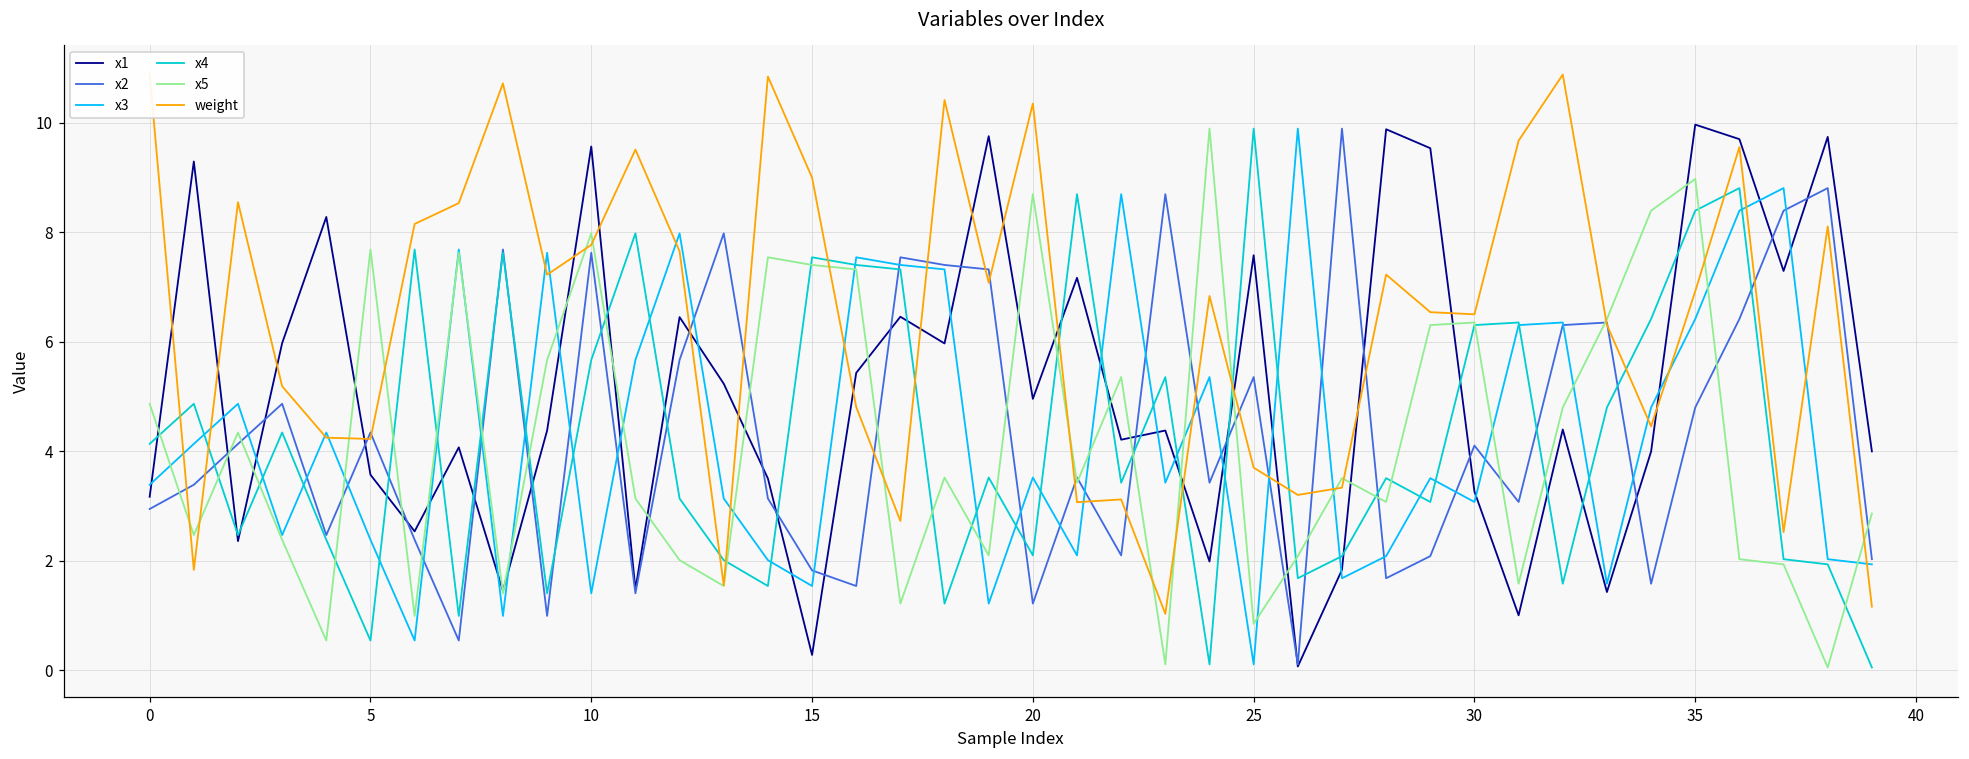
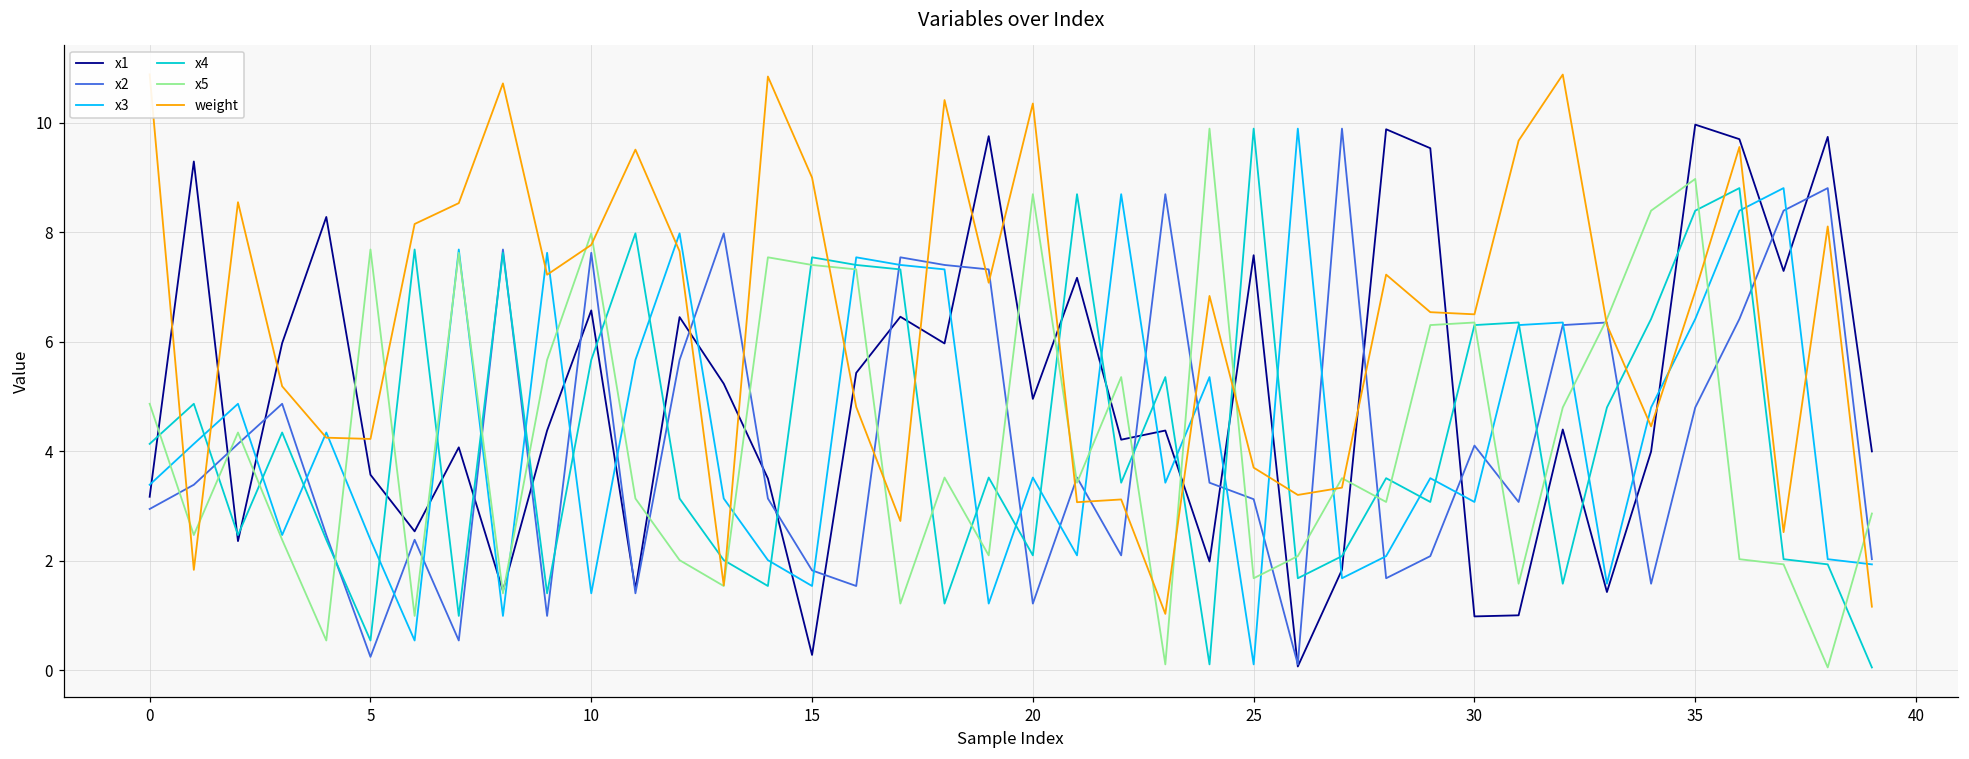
x2, 5: 4.3 -> 0.2
x1, 10: 9.6 -> 6.6
x2, 25: 5.4 -> 3.1
x5, 25: 0.8 -> 1.7
x1, 30: 3.3 -> 1.0
